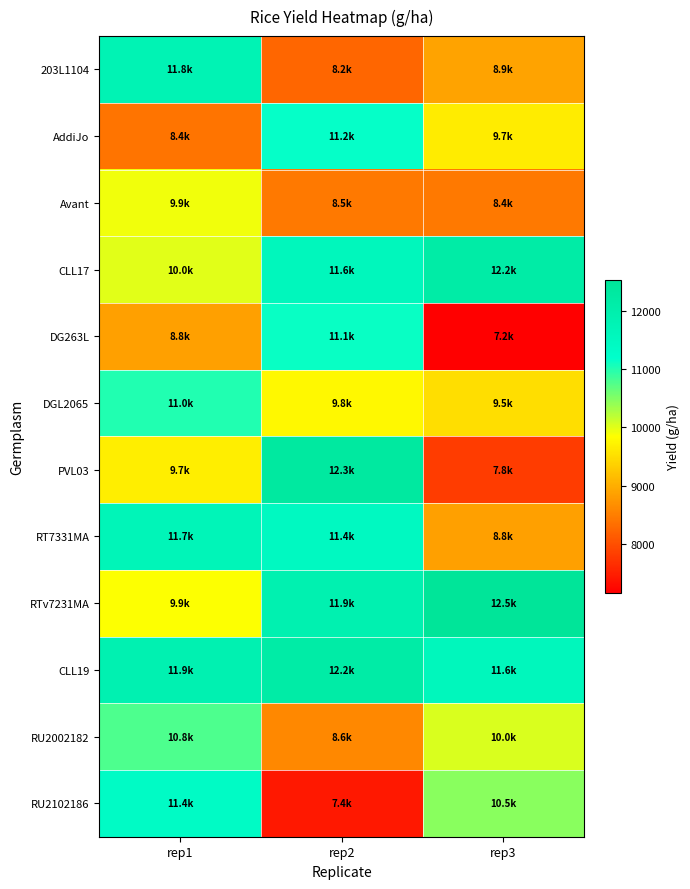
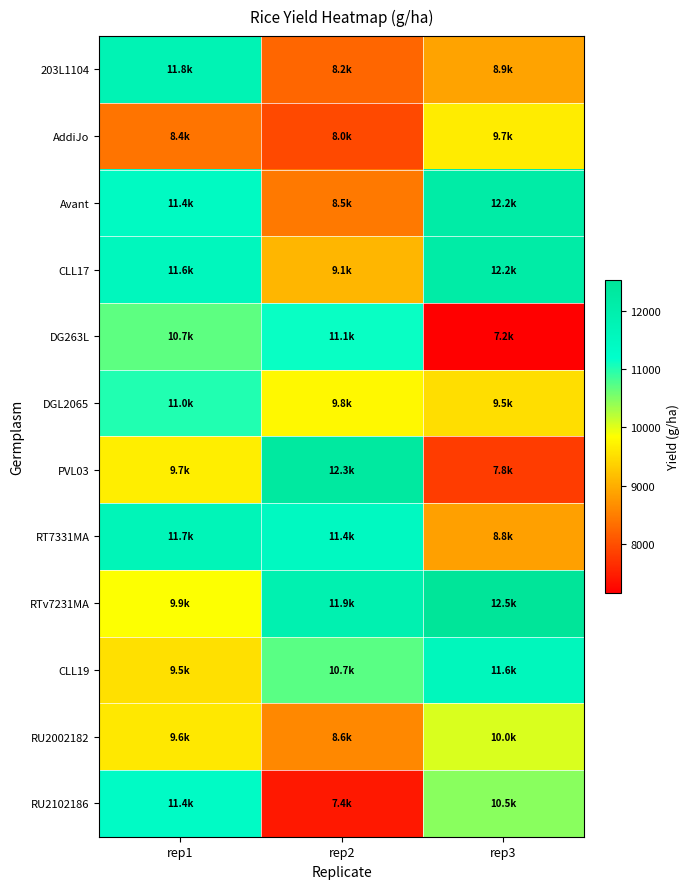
AddiJo, rep2: 11.2k -> 8.0k
Avant, rep1: 9.9k -> 11.4k
Avant, rep3: 8.4k -> 12.2k
CLL17, rep1: 10.0k -> 11.6k
CLL17, rep2: 11.6k -> 9.1k
DG263L, rep1: 8.8k -> 10.7k
CLL19, rep1: 11.9k -> 9.5k
CLL19, rep2: 12.2k -> 10.7k
RU2002182, rep1: 10.8k -> 9.6k
